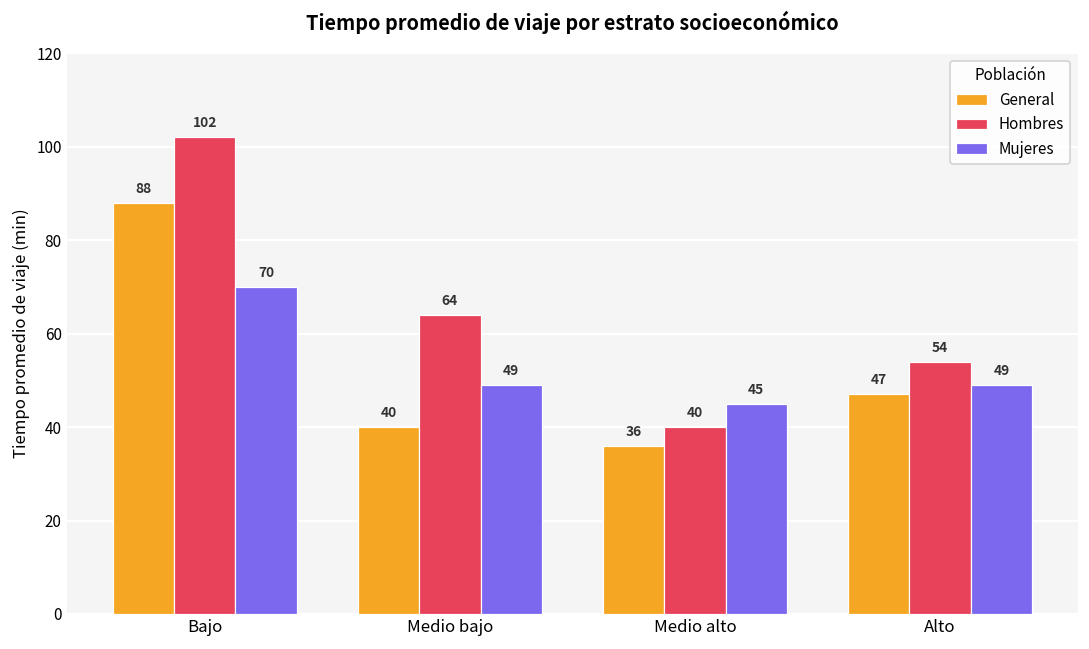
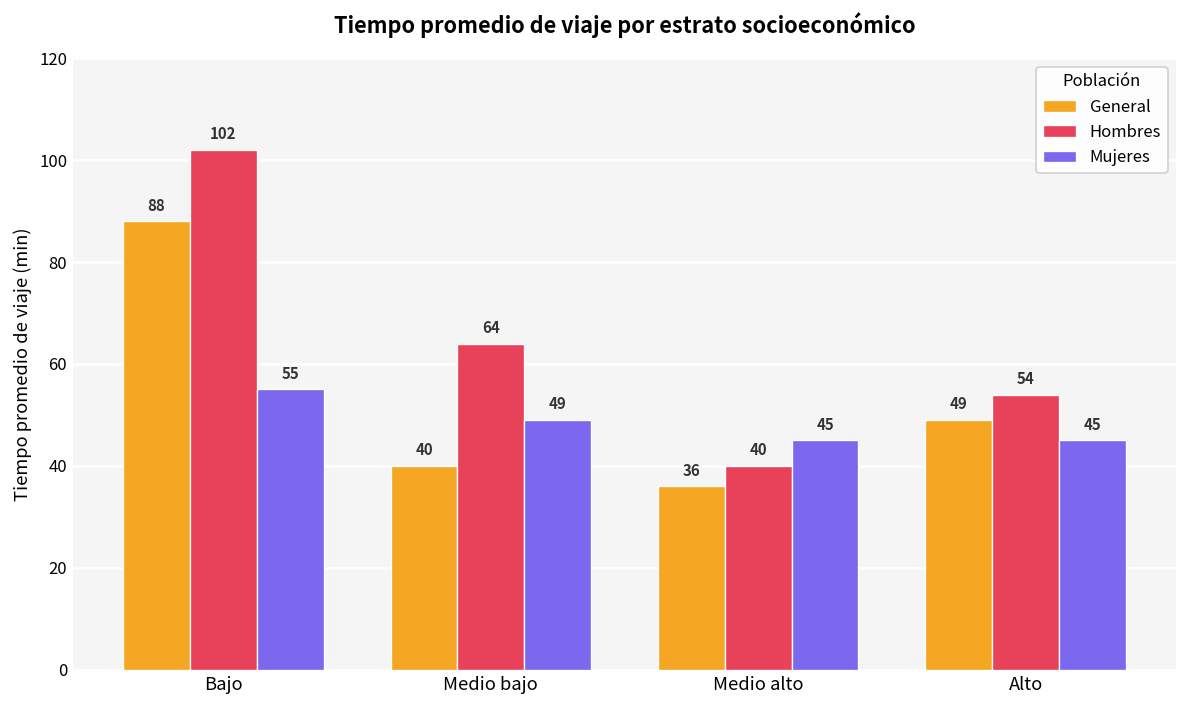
Mujeres, Bajo: 70 -> 55
General, Alto: 47 -> 49
Mujeres, Alto: 49 -> 45
